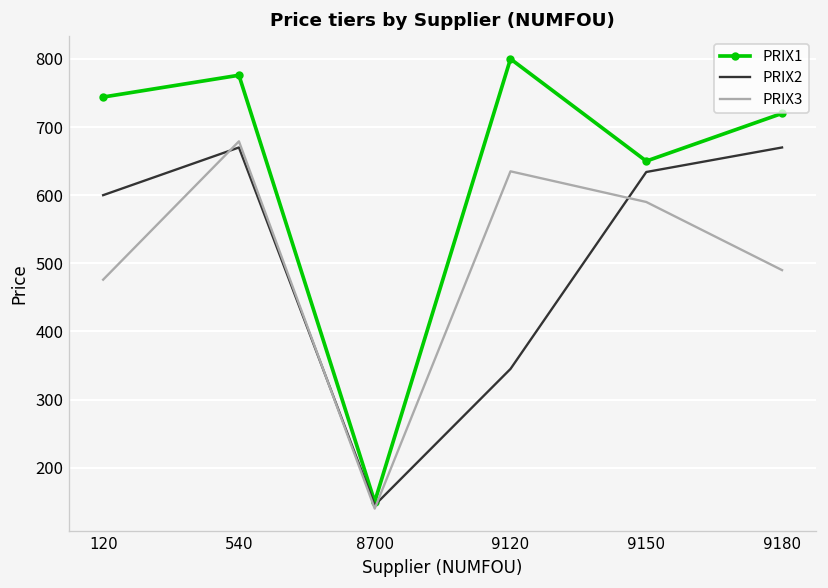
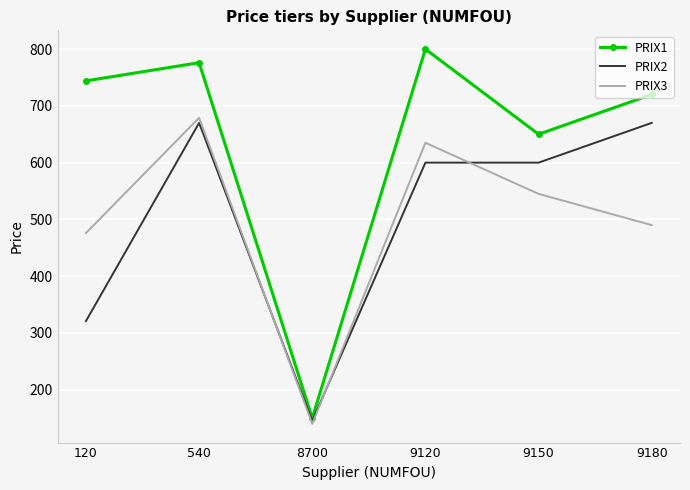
PRIX2, 120: 600 -> 320
PRIX2, 9120: 350 -> 600
PRIX2, 9150: 630 -> 600
PRIX3, 9150: 590 -> 550
